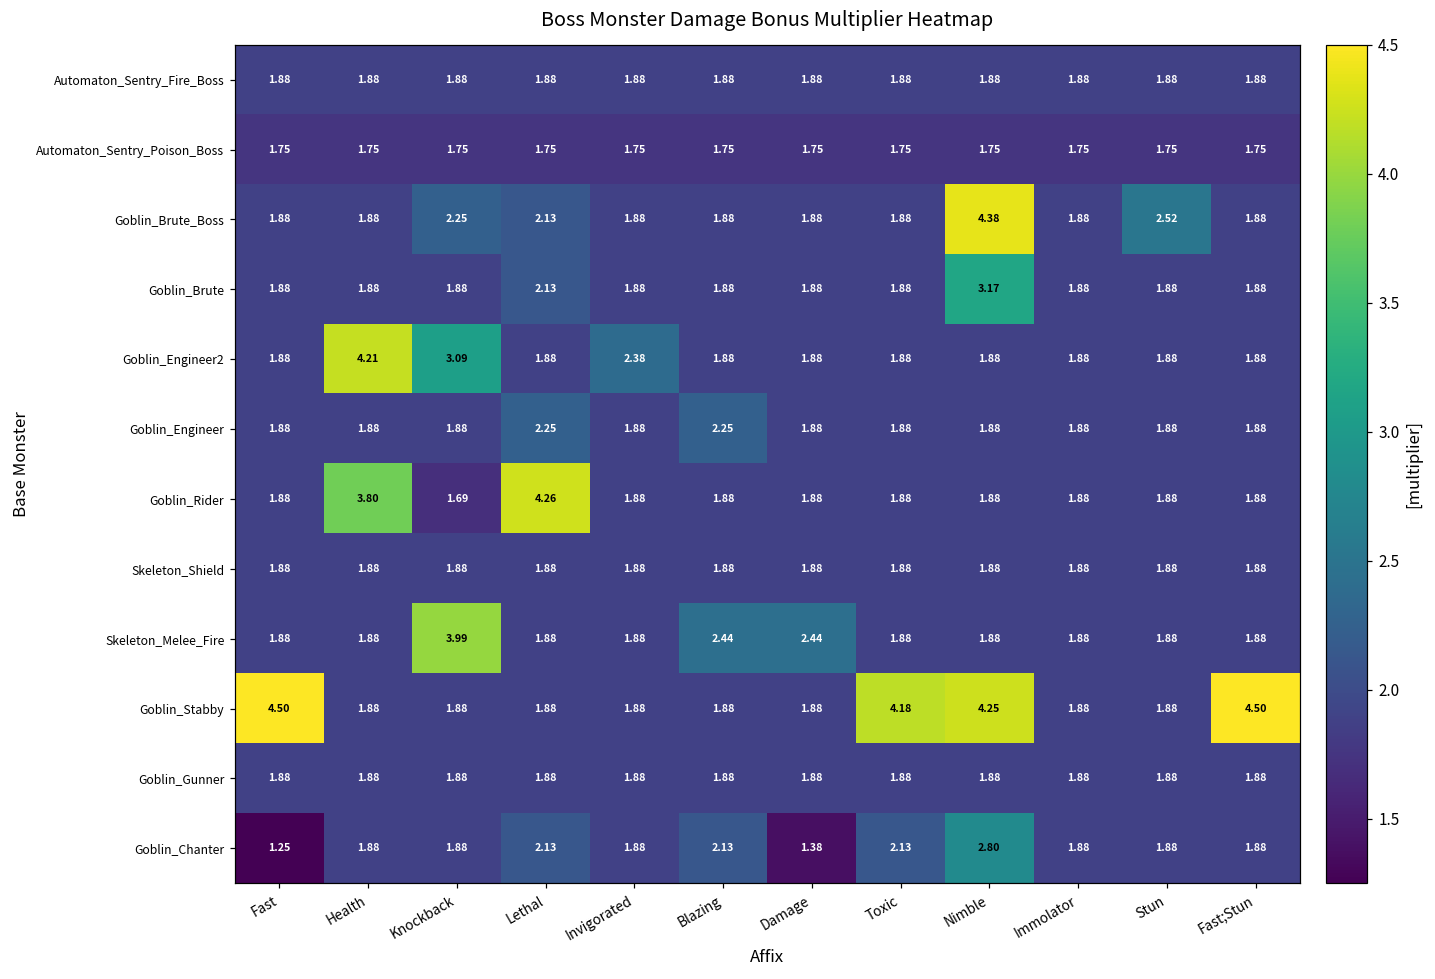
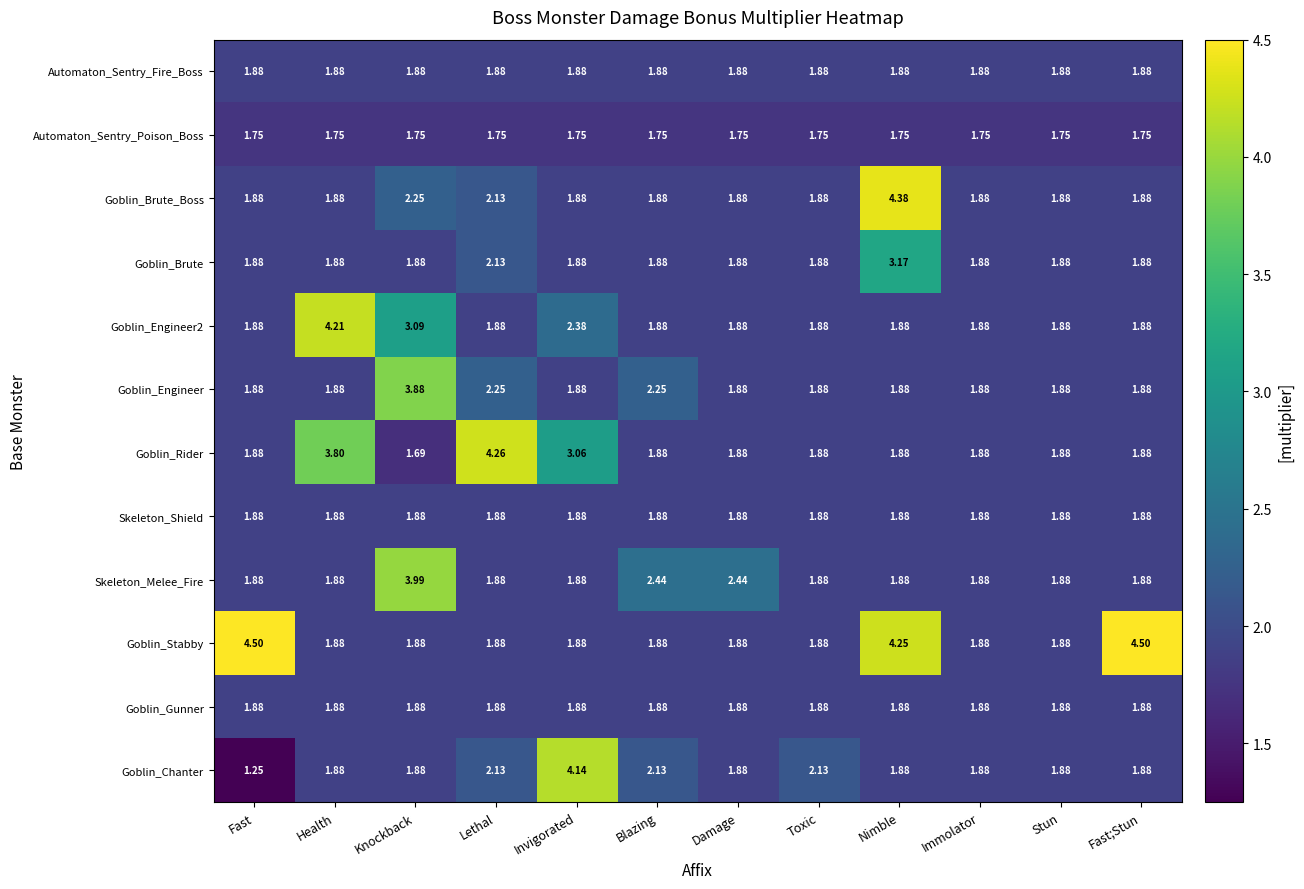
Goblin_Brute_Boss, Stun: 2.52 -> 1.88
Goblin_Engineer, Knockback: 1.88 -> 3.88
Goblin_Rider, Invigorated: 1.88 -> 3.06
Goblin_Stabby, Toxic: 4.18 -> 1.88
Goblin_Chanter, Invigorated: 1.88 -> 4.14
Goblin_Chanter, Damage: 1.38 -> 1.88
Goblin_Chanter, Nimble: 2.80 -> 1.88
